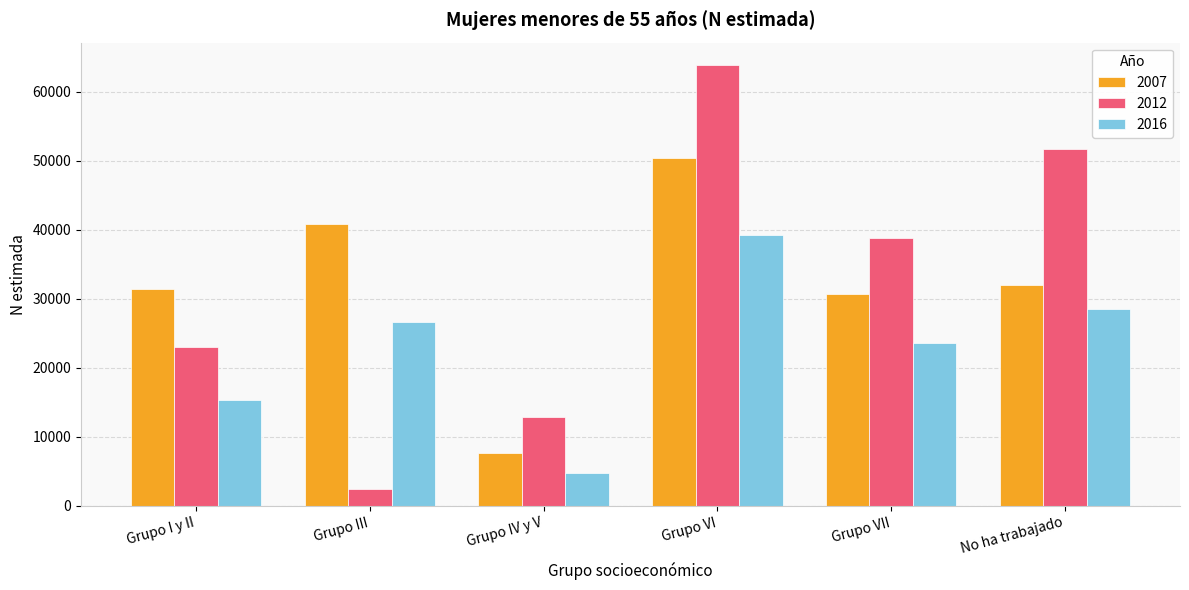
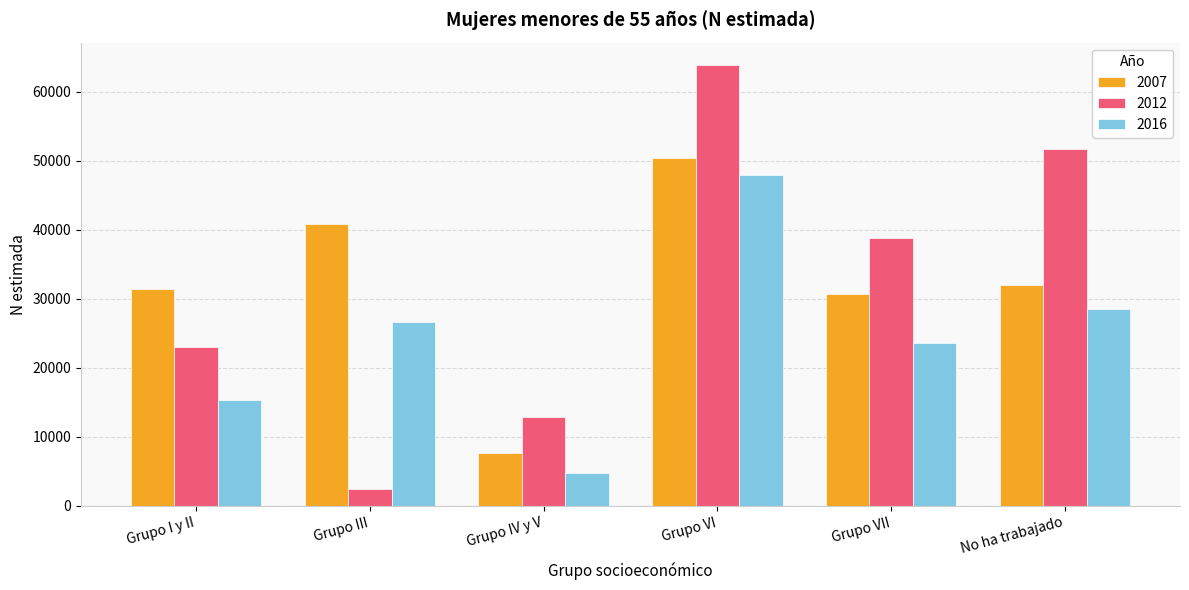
2016, Grupo VI: 39000 -> 48000
